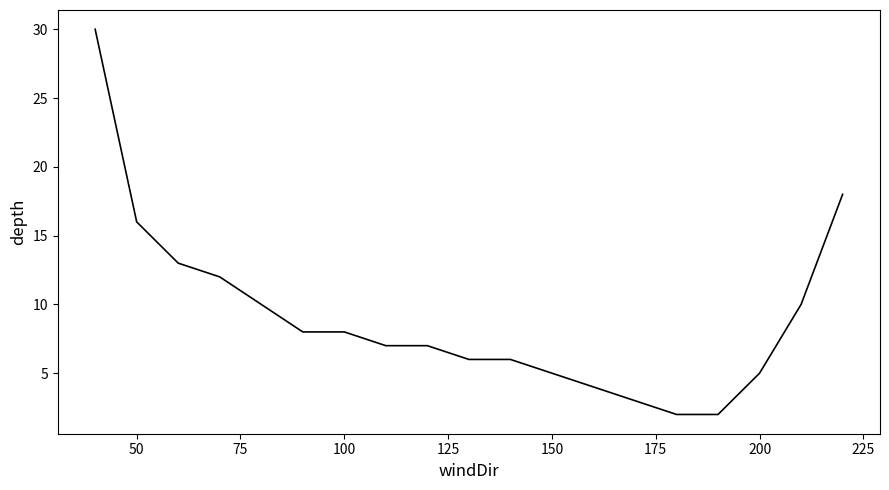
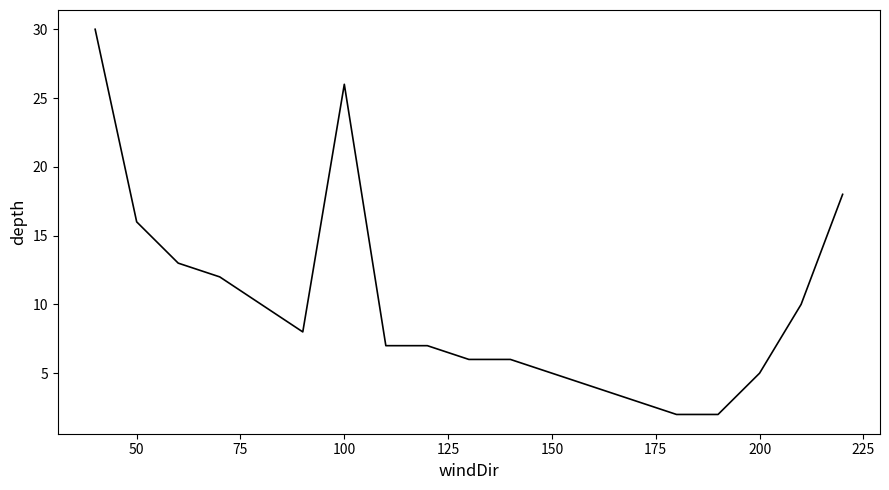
100: 8 -> 26
